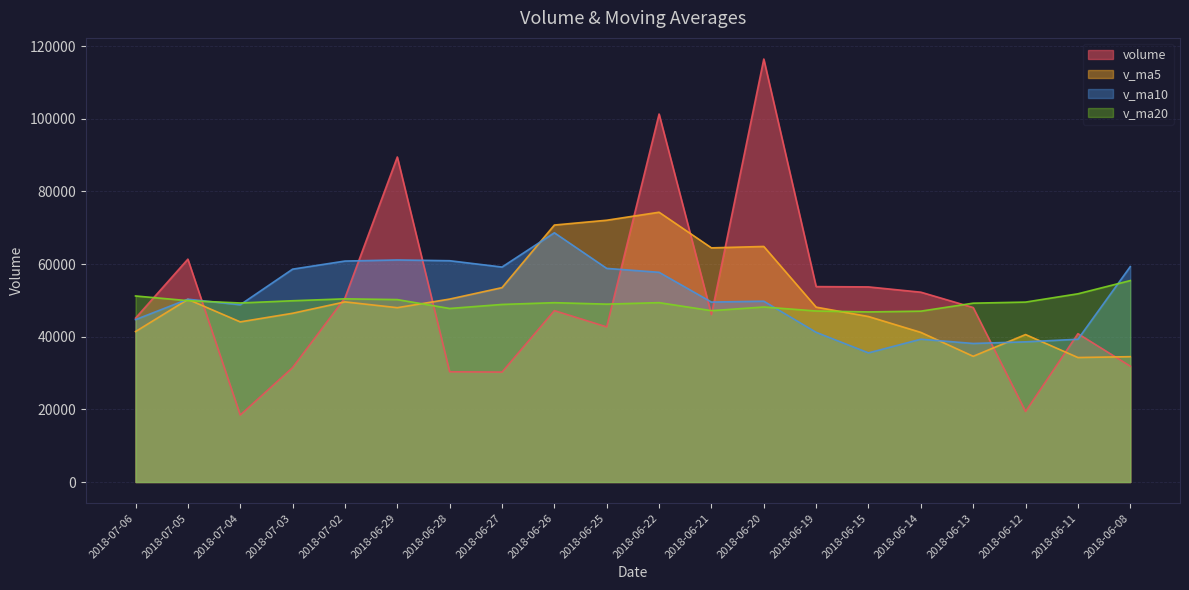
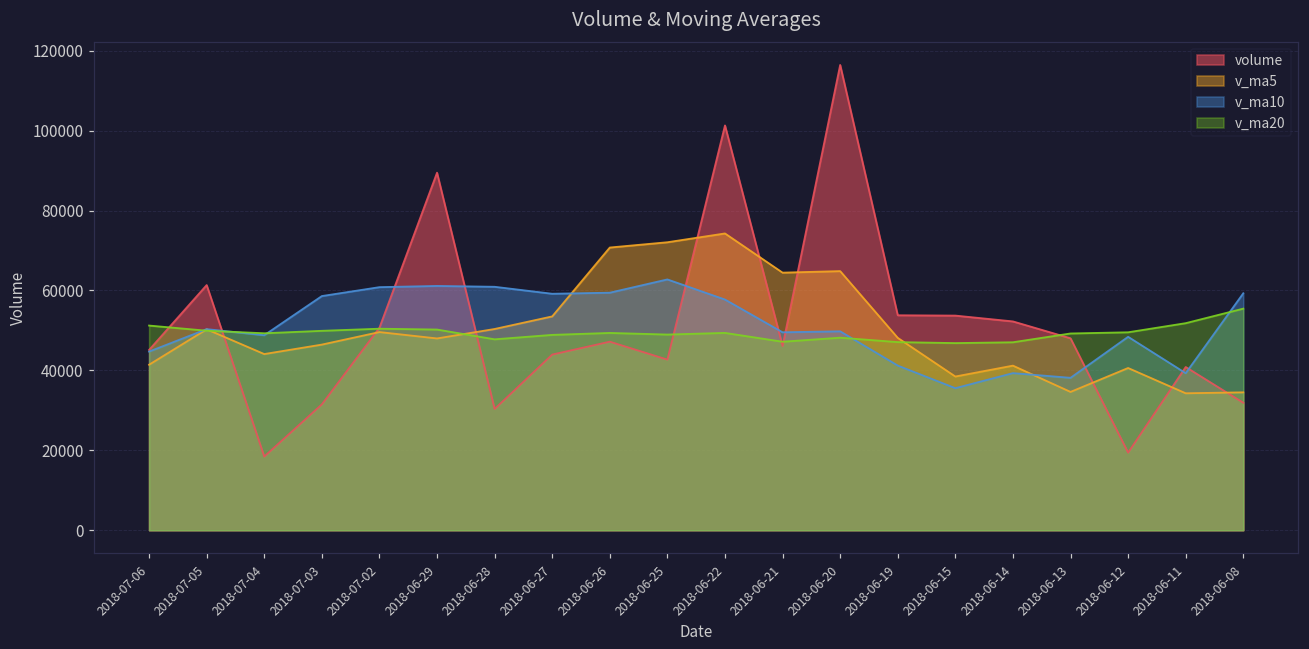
volume, 2018-06-27: 30000 -> 44000
v_ma10, 2018-06-26: 69000 -> 59000
v_ma10, 2018-06-25: 59000 -> 63000
v_ma5, 2018-06-15: 46000 -> 38000
v_ma10, 2018-06-12: 39000 -> 48000
